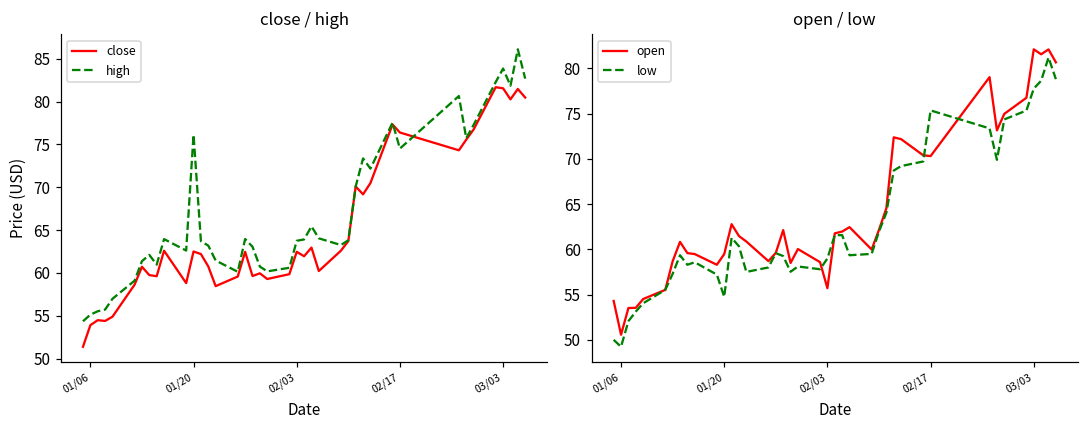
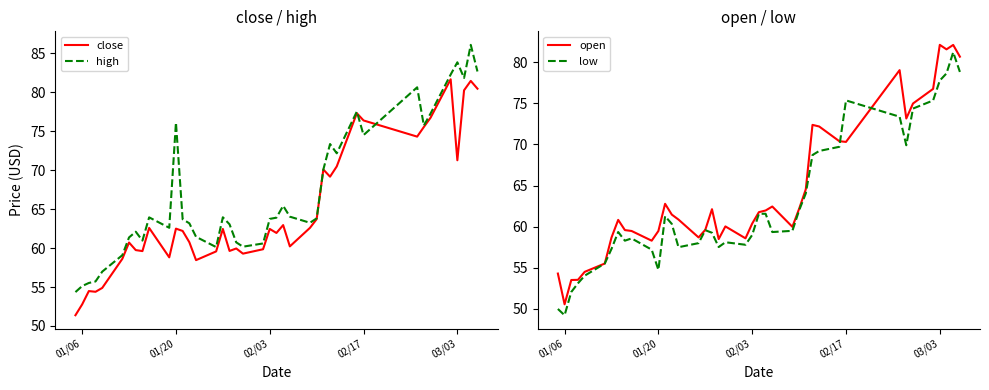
close / high, close, 01/06: 54 -> 53
close / high, close, 03/03: 82 -> 71
open / low, open, 02/03: 56 -> 60
